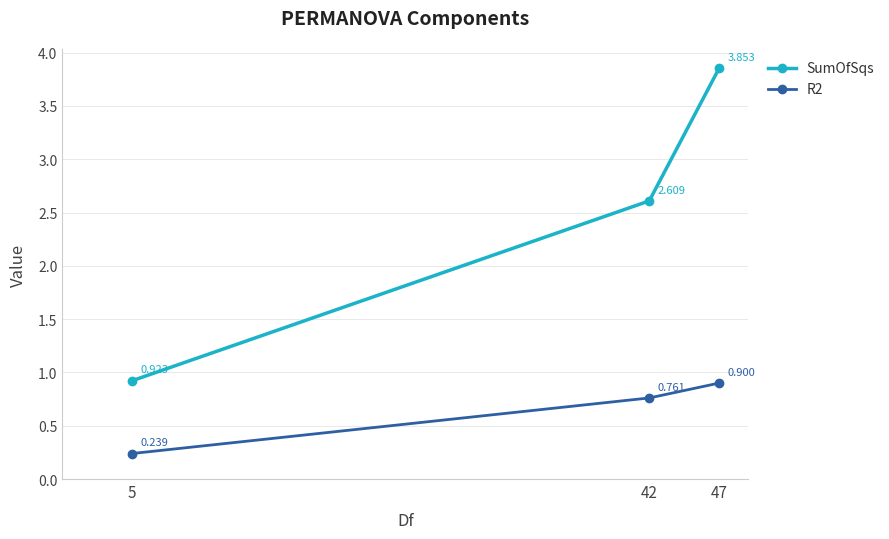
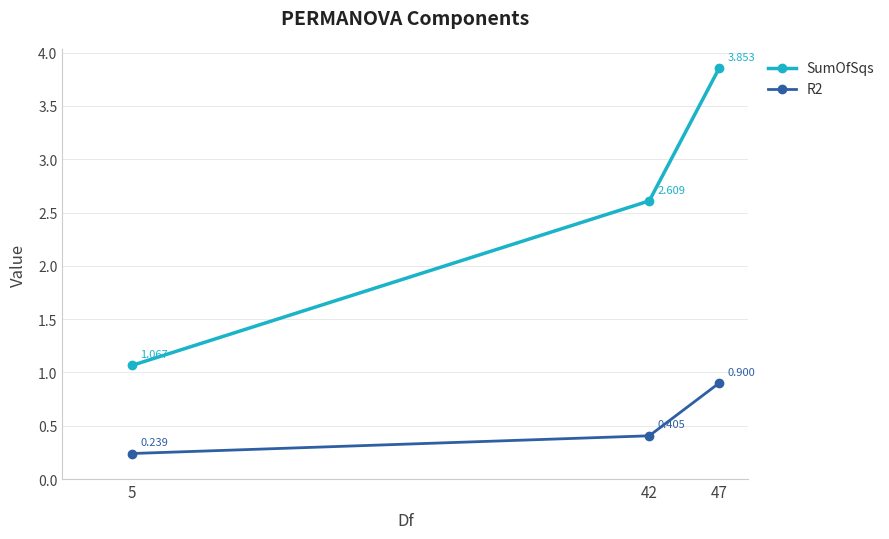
SumOfSqs, 5: 0.923 -> 1.067
R2, 42: 0.761 -> 0.405
